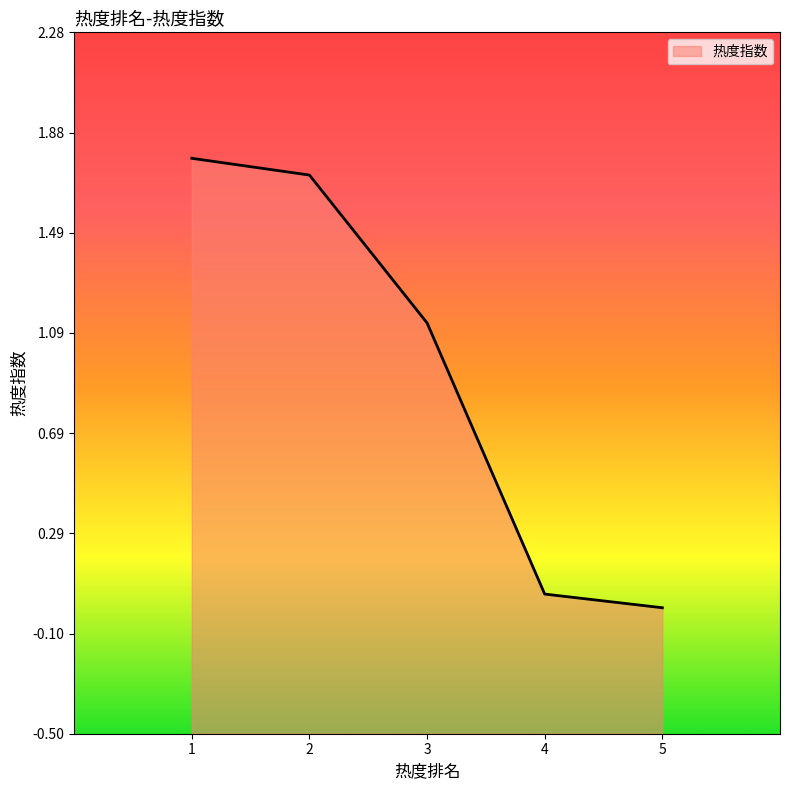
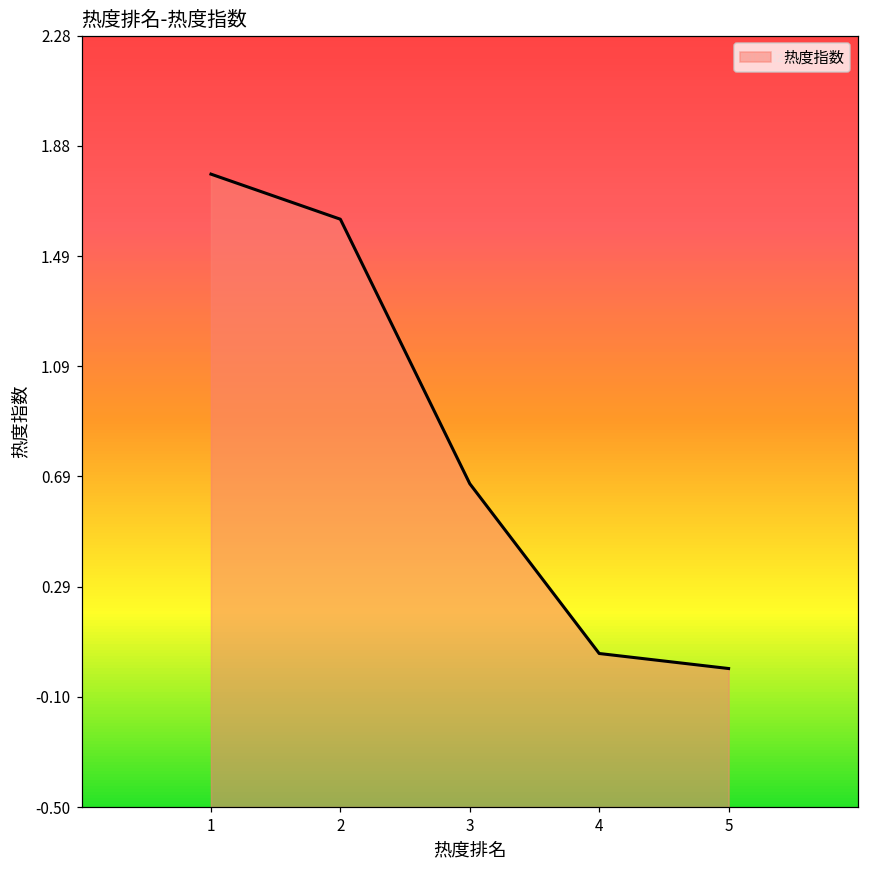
2: 1.72 -> 1.62
3: 1.13 -> 0.66
